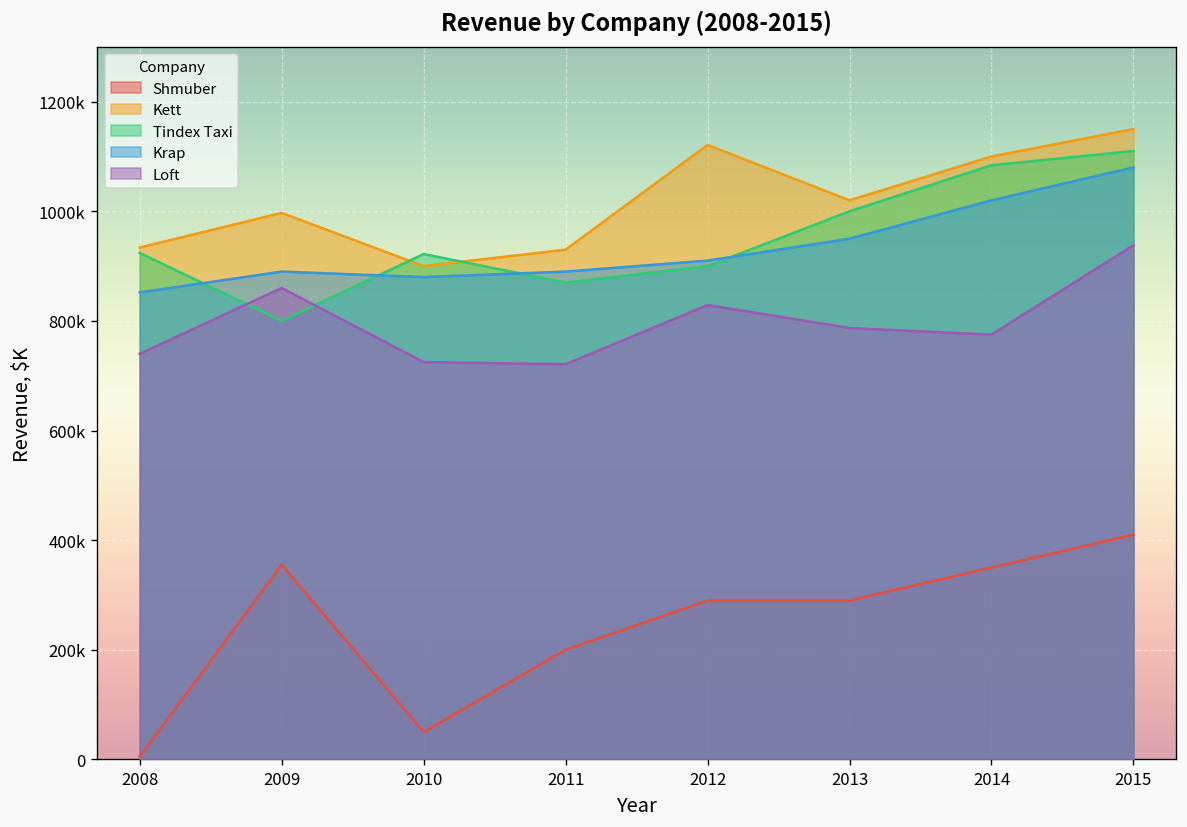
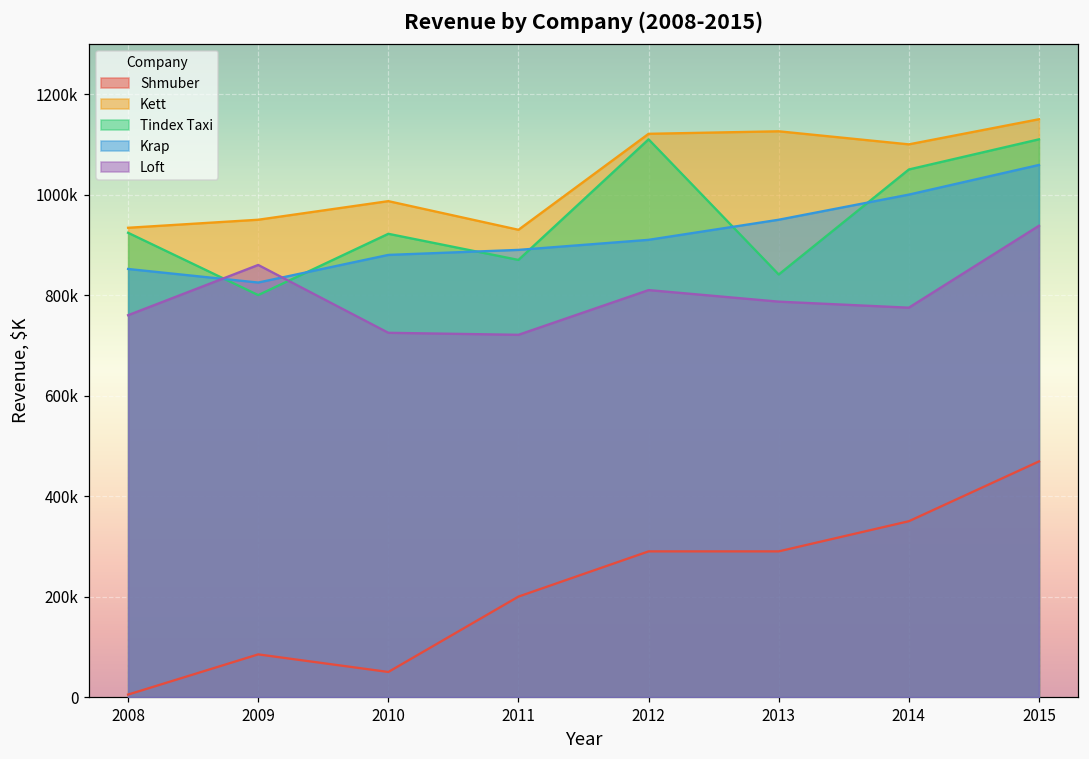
Loft, 2008: 740000 -> 760000
Shmuber, 2009: 360000 -> 90000
Kett, 2009: 1000000 -> 950000
Krap, 2009: 890000 -> 830000
Kett, 2010: 900000 -> 990000
Tindex Taxi, 2012: 900000 -> 1110000
Loft, 2012: 830000 -> 810000
Kett, 2013: 1020000 -> 1130000
Tindex Taxi, 2013: 1000000 -> 840000
Tindex Taxi, 2014: 1080000 -> 1050000
Krap, 2014: 1020000 -> 1000000
Shmuber, 2015: 410000 -> 470000
Krap, 2015: 1080000 -> 1060000
